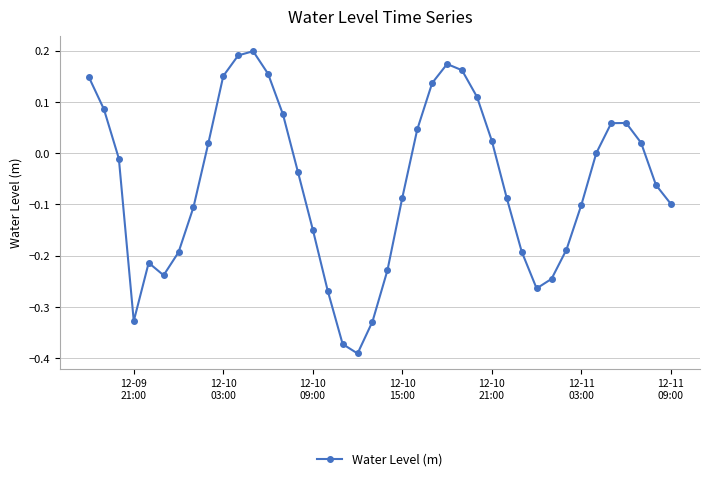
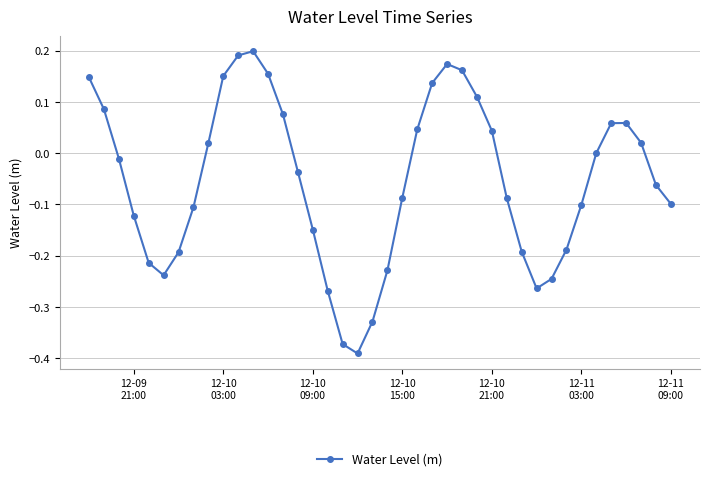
12-09 21:00: -0.33 -> -0.12
12-10 21:00: 0.02 -> 0.04
